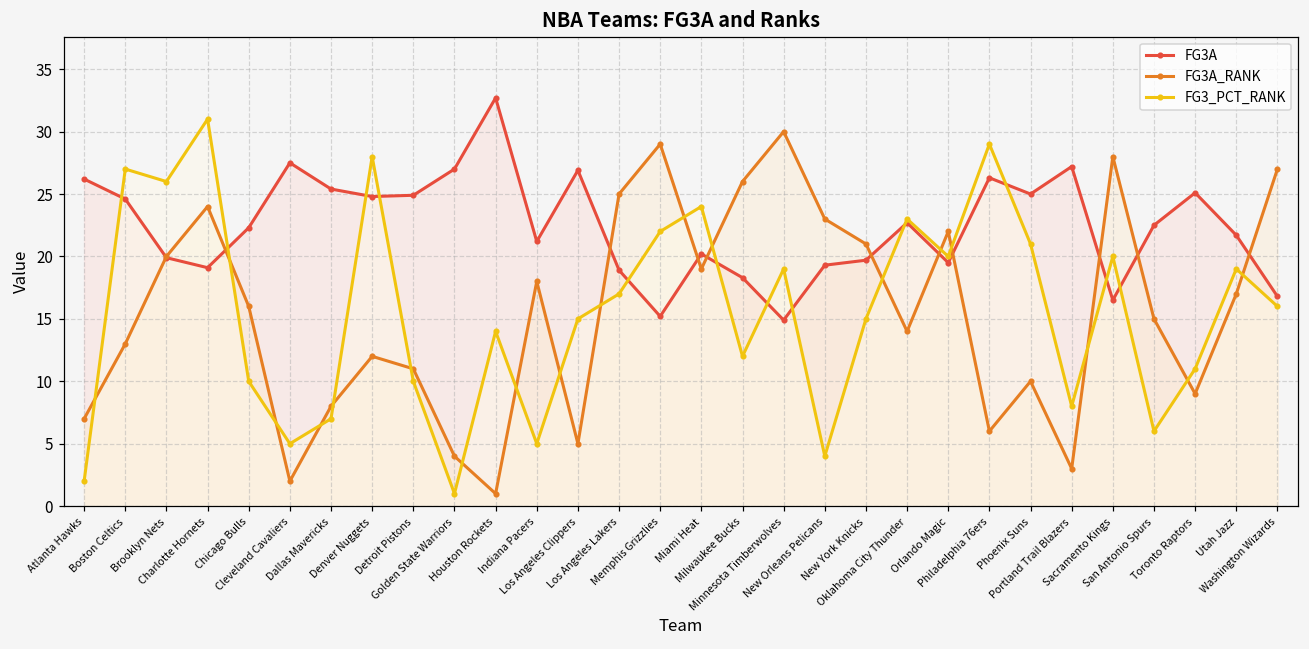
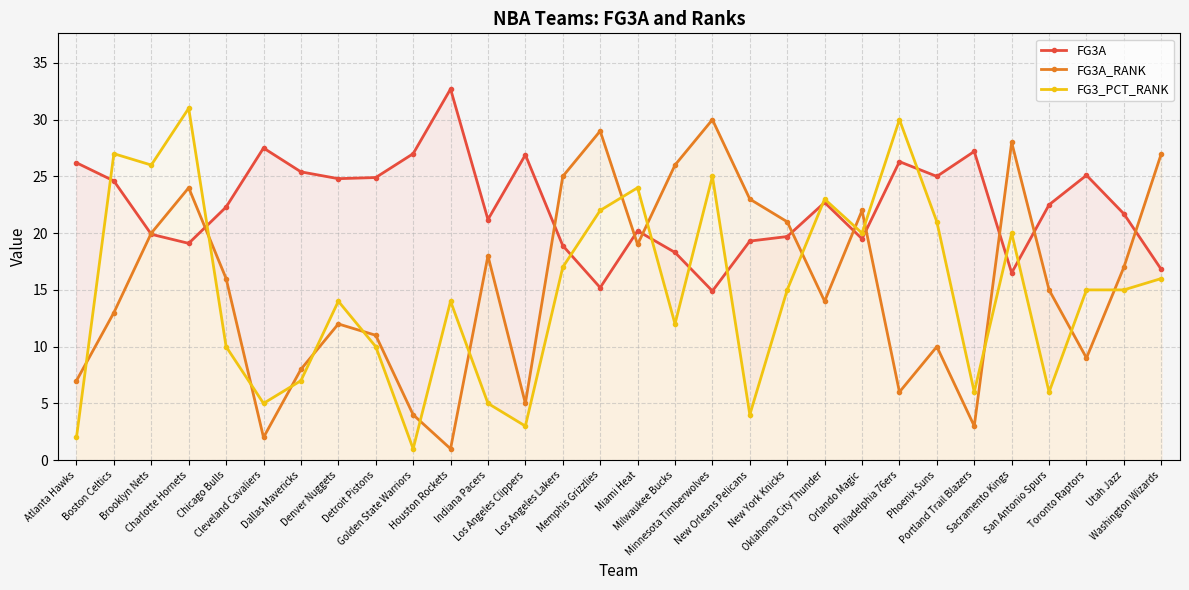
FG3_PCT_RANK, Denver Nuggets: 28 -> 14
FG3_PCT_RANK, Los Angeles Clippers: 15 -> 3
FG3_PCT_RANK, Minnesota Timberwolves: 19 -> 25
FG3_PCT_RANK, Philadelphia 76ers: 29 -> 30
FG3_PCT_RANK, Portland Trail Blazers: 8 -> 6
FG3_PCT_RANK, Toronto Raptors: 11 -> 15
FG3_PCT_RANK, Utah Jazz: 19 -> 15
